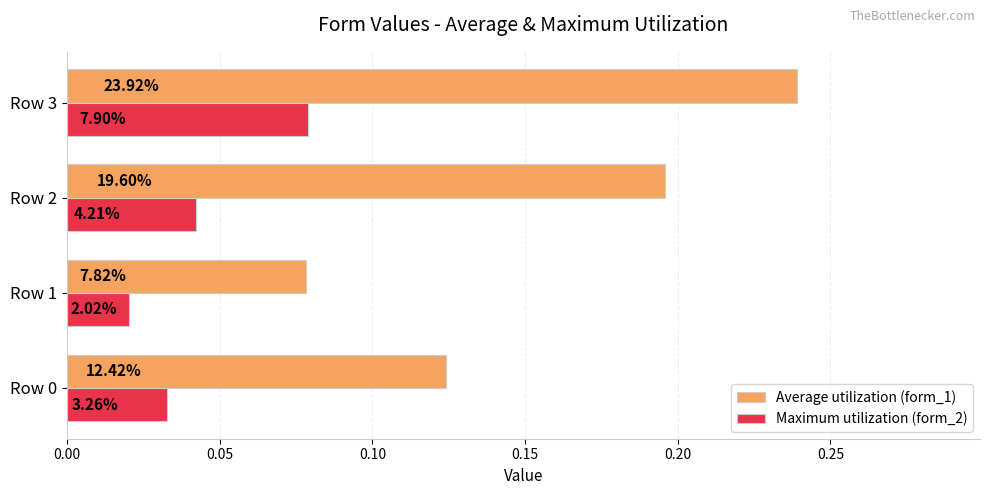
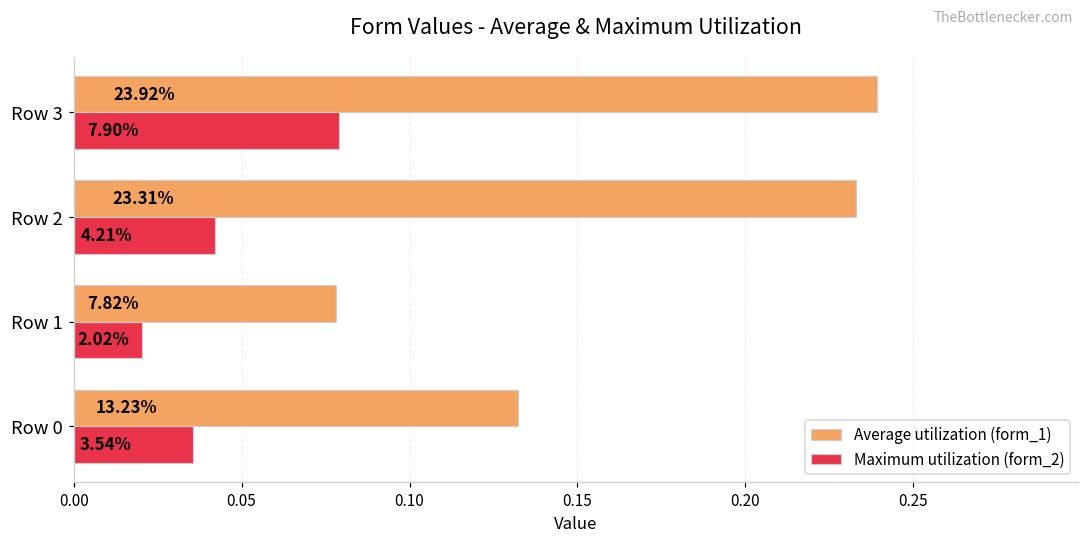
Average utilization (form_1), Row 2: 19.60% -> 23.31%
Average utilization (form_1), Row 0: 12.42% -> 13.23%
Maximum utilization (form_2), Row 0: 3.26% -> 3.54%
